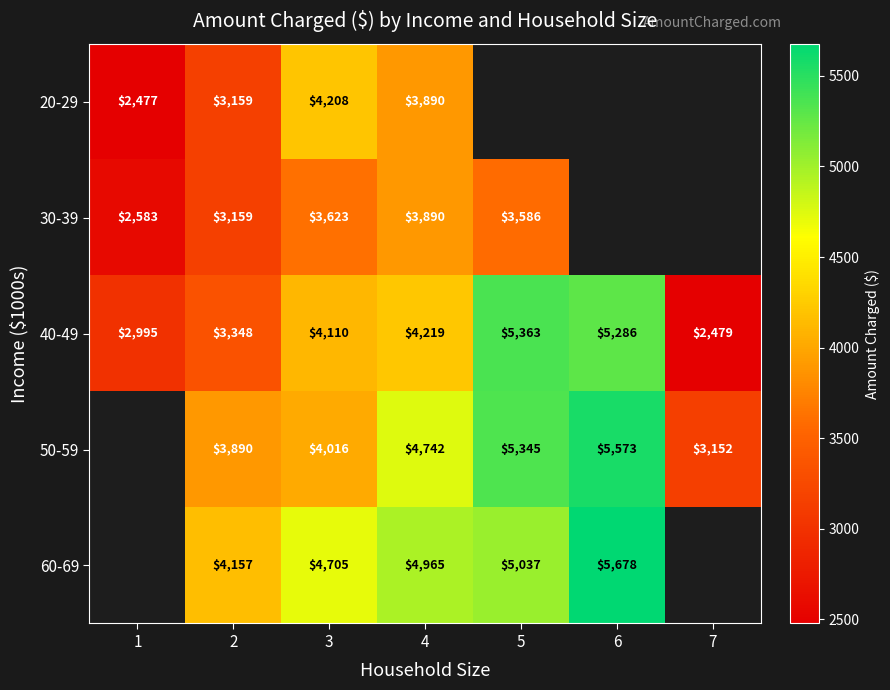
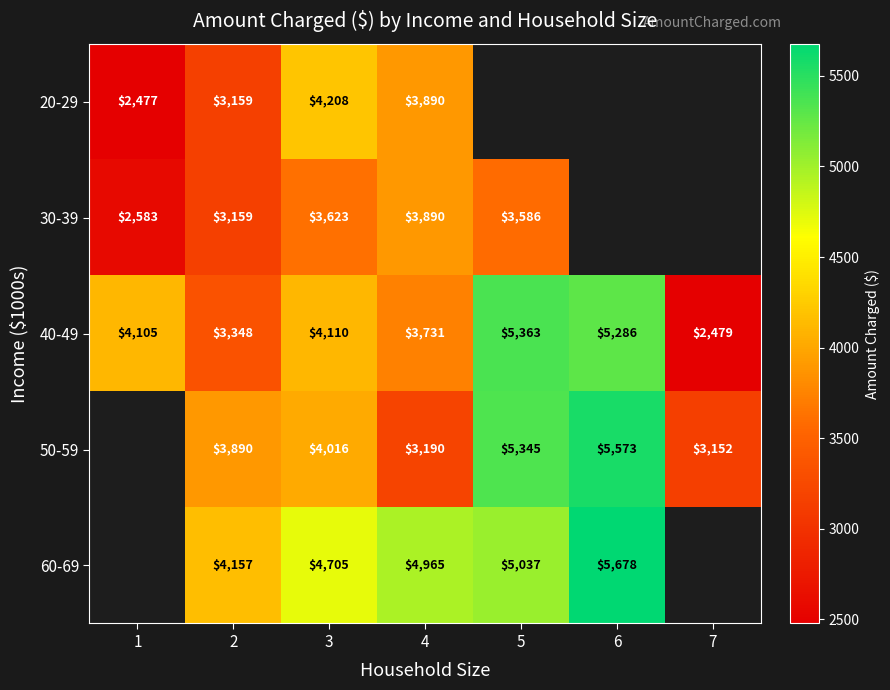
40-49, 1: $2,995 -> $4,105
40-49, 4: $4,219 -> $3,731
50-59, 4: $4,742 -> $3,190
